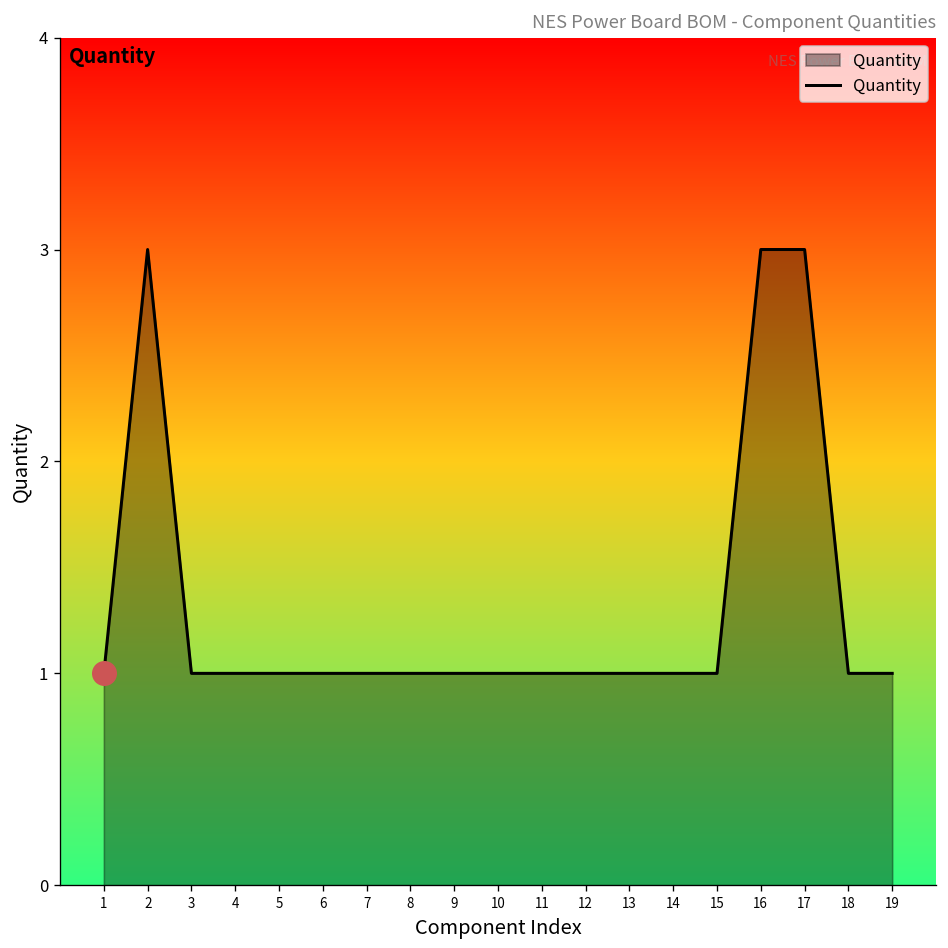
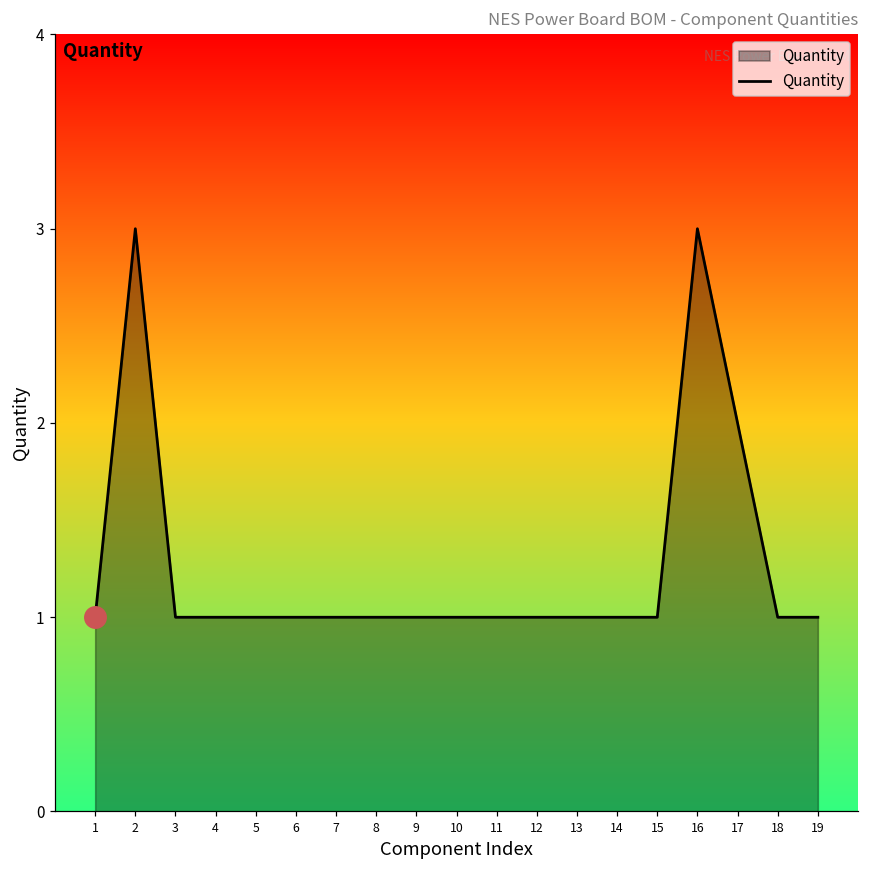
Quantity, 17: 3 -> 2
